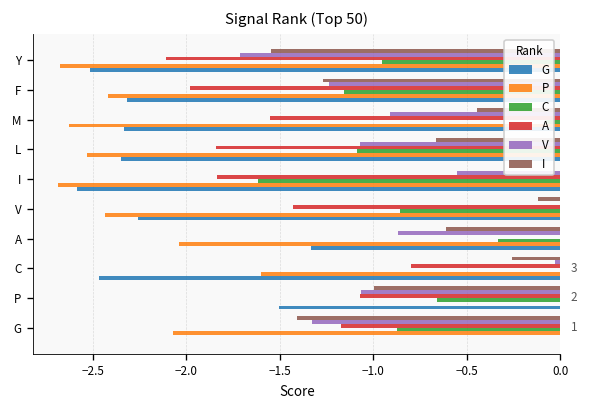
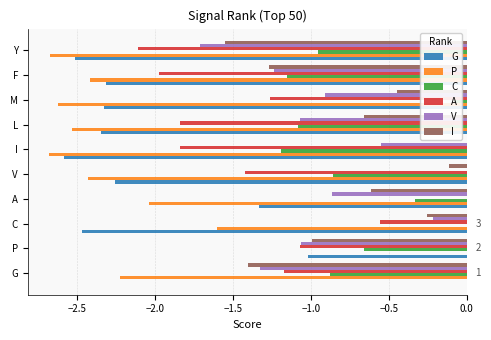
A, M: -1.55 -> -1.26
C, I: -1.62 -> -1.19
V, C: -0.03 -> -0.22
A, C: -0.80 -> -0.56
G, P: -1.50 -> -1.02
P, G: -2.07 -> -2.22
